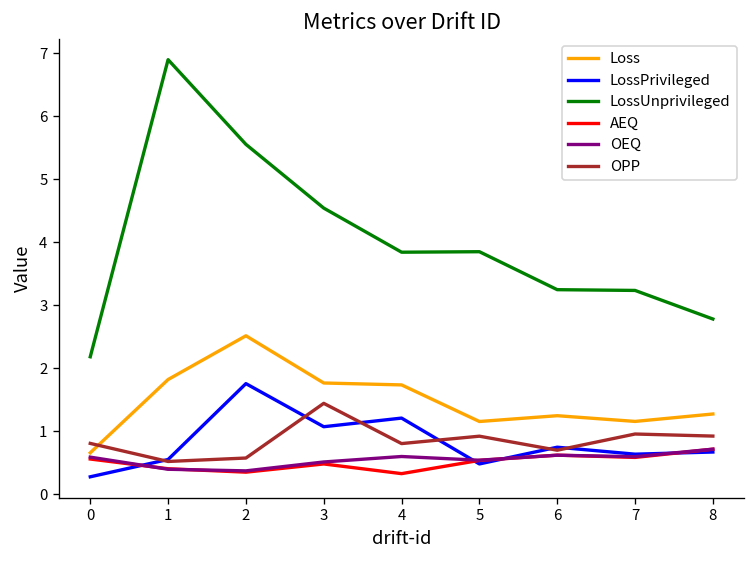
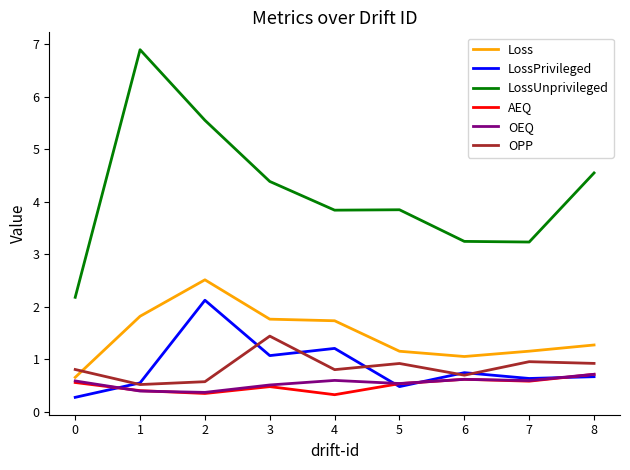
LossPrivileged, 2: 1.8 -> 2.1
LossUnprivileged, 3: 4.5 -> 4.4
Loss, 6: 1.2 -> 1.1
LossUnprivileged, 8: 2.8 -> 4.5
